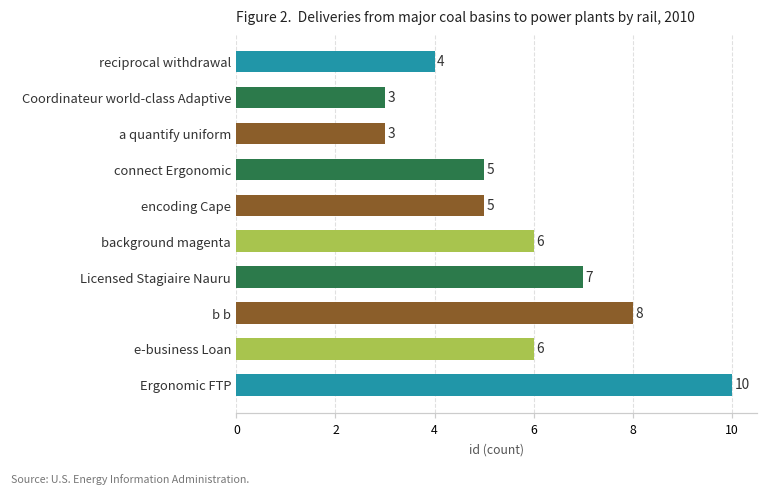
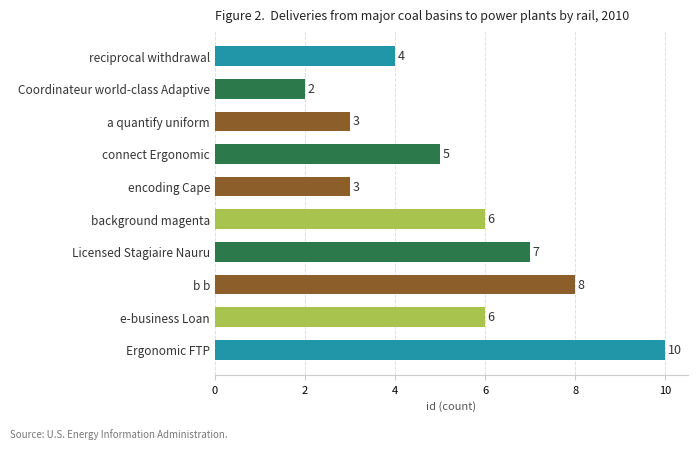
Coordinateur world-class Adaptive: 3 -> 2
encoding Cape: 5 -> 3
